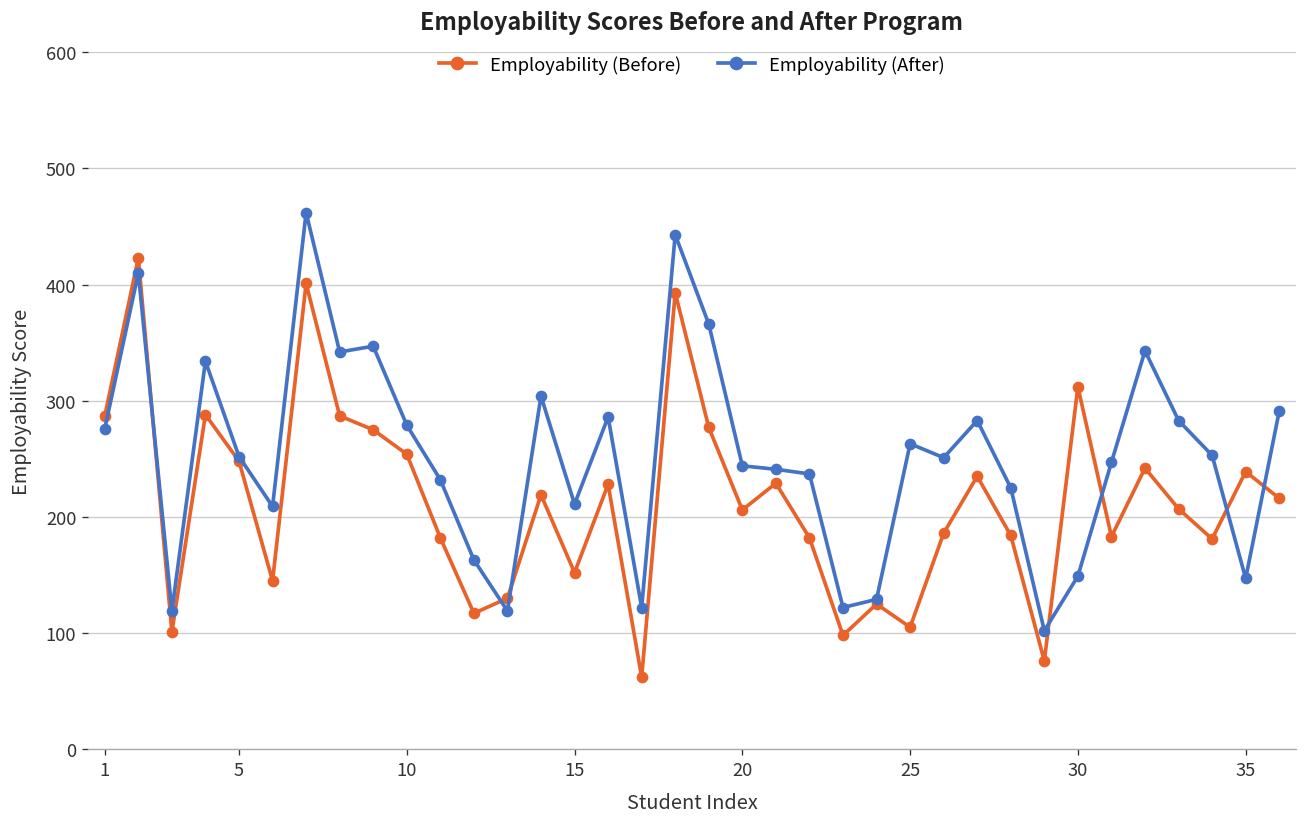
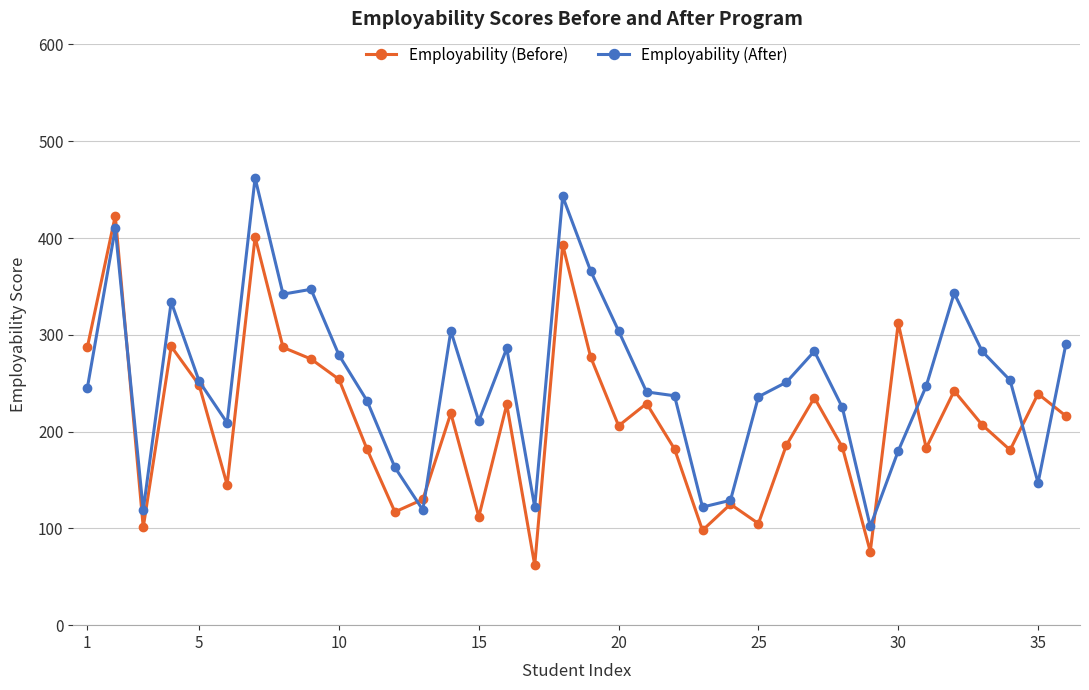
Employability (After), 1: 280 -> 250
Employability (Before), 15: 150 -> 110
Employability (After), 20: 240 -> 300
Employability (After), 25: 260 -> 240
Employability (After), 30: 150 -> 180
